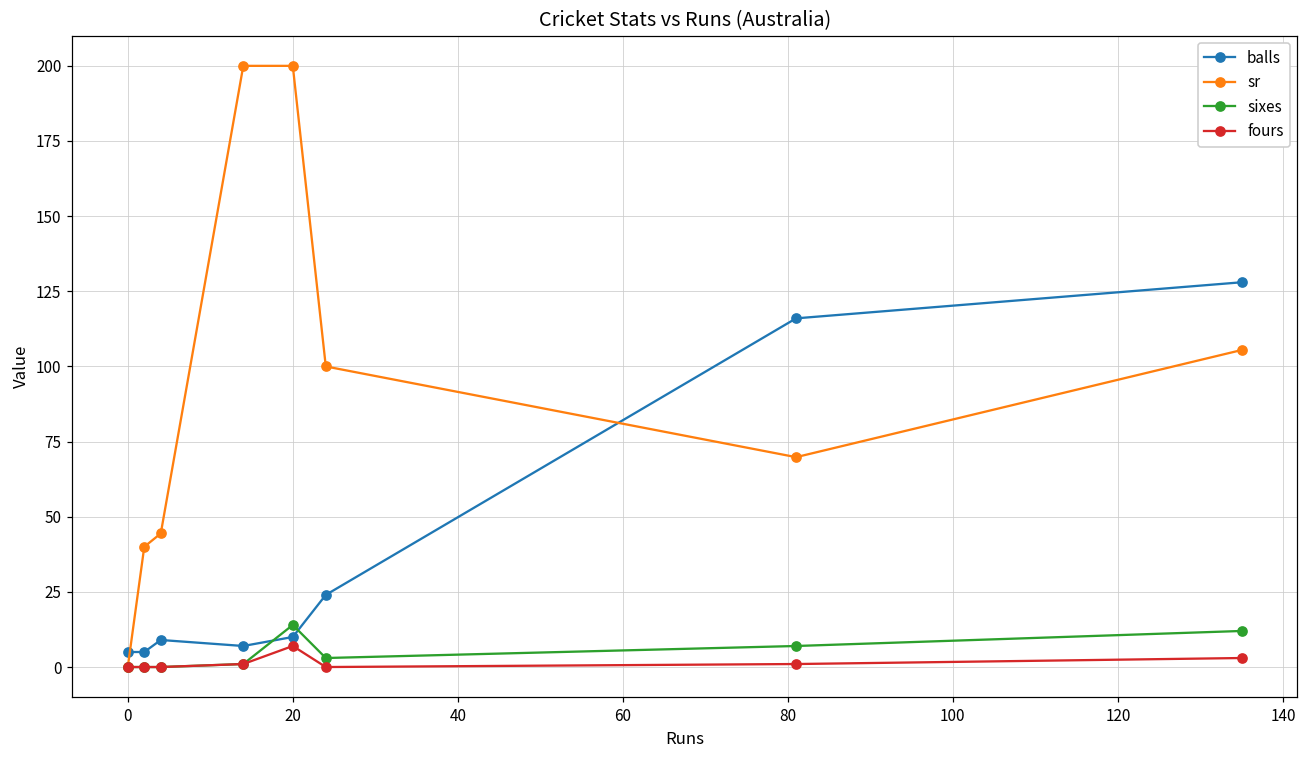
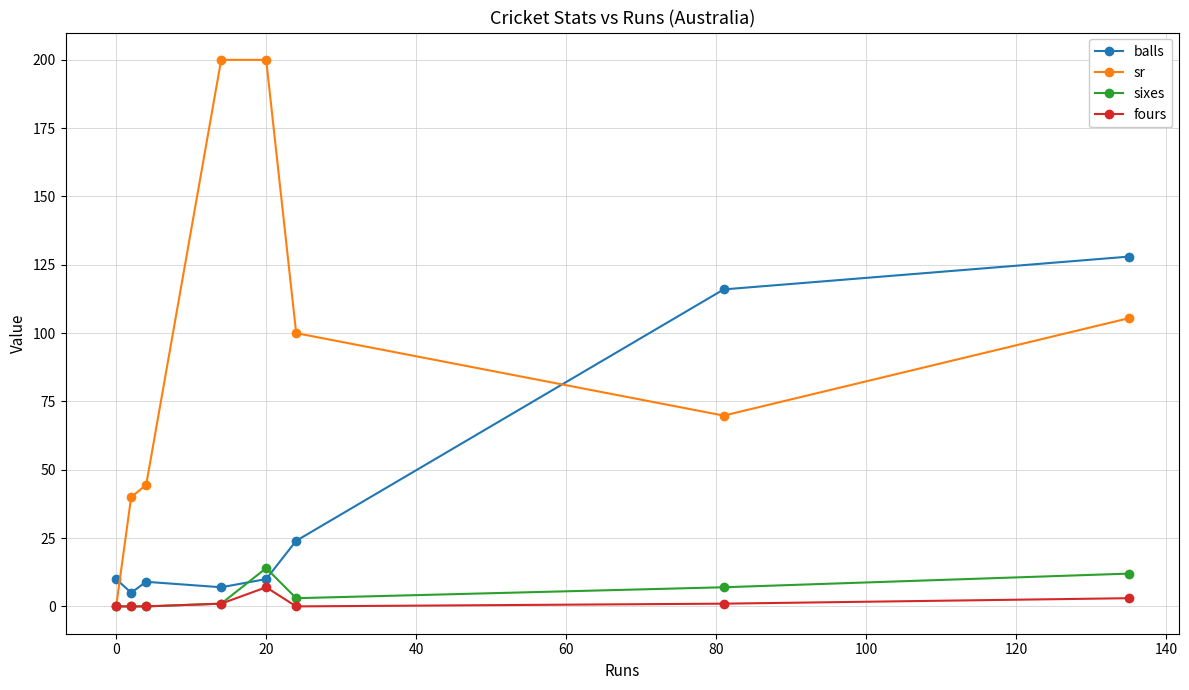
balls, 0: 5 -> 10
